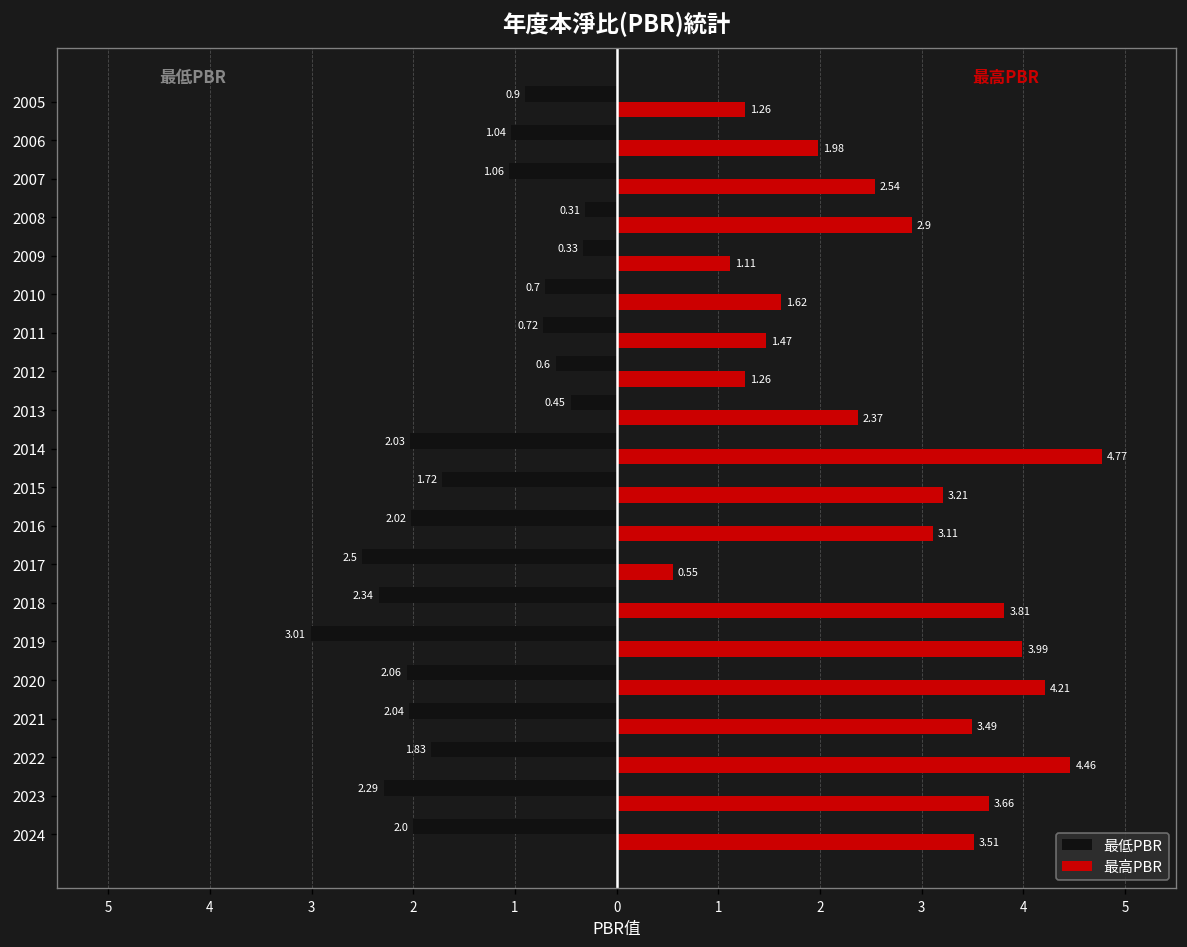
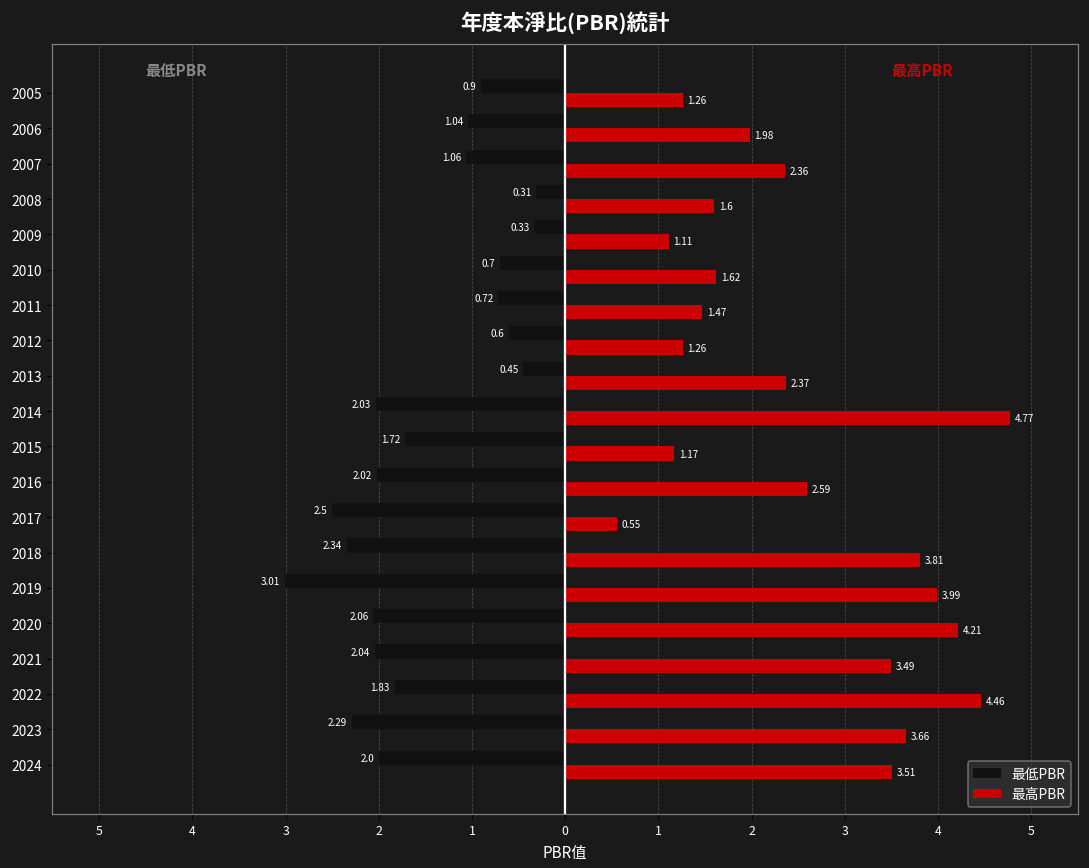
最高PBR, 2007: 2.54 -> 2.36
最高PBR, 2008: 2.9 -> 1.6
最高PBR, 2015: 3.21 -> 1.17
最高PBR, 2016: 3.11 -> 2.59
